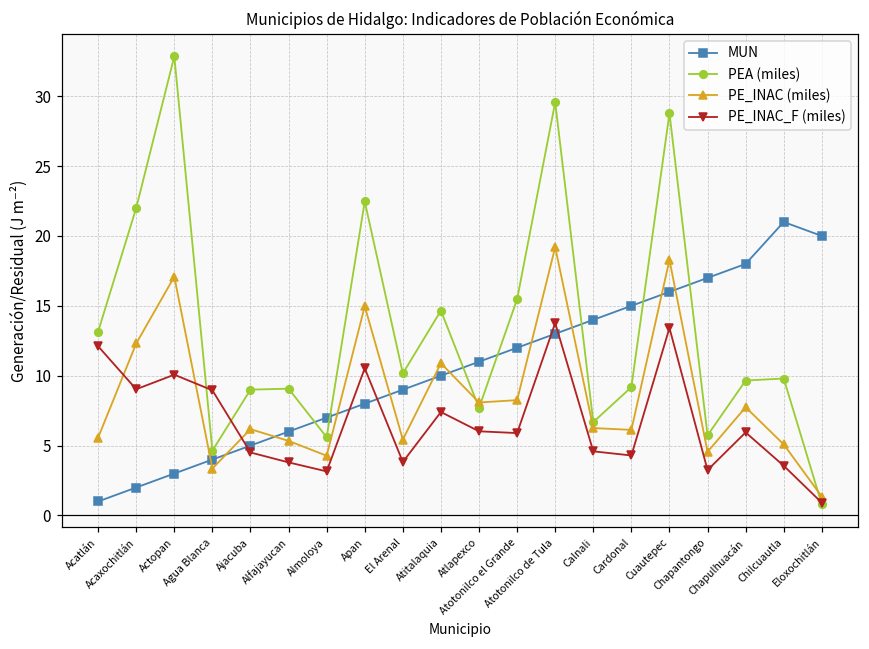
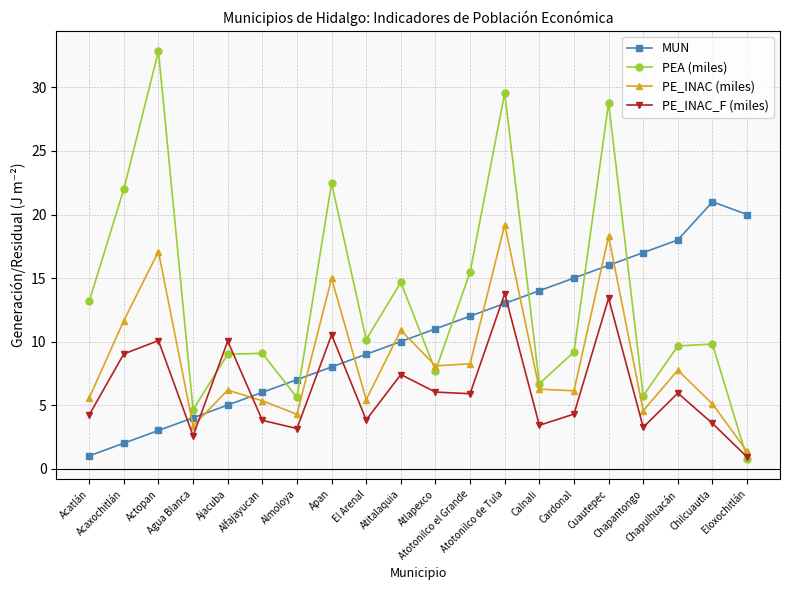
PE_INAC_F (miles), Acatlán: 12.1 -> 4.2
PE_INAC (miles), Acaxochitlán: 12.3 -> 11.6
PE_INAC_F (miles), Agua Blanca: 9.0 -> 2.6
PE_INAC_F (miles), Ajacuba: 4.5 -> 10.0
PE_INAC_F (miles), Calnali: 4.6 -> 3.4
